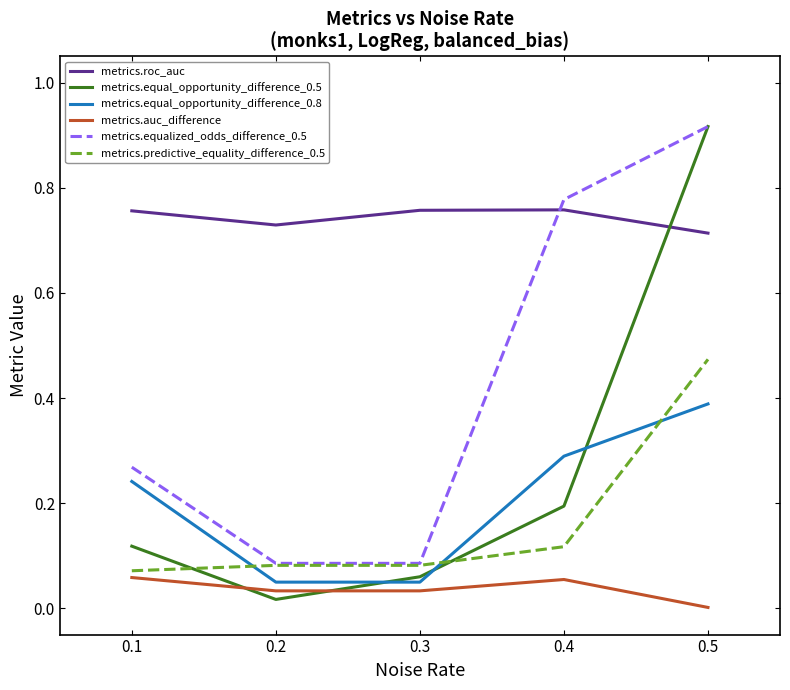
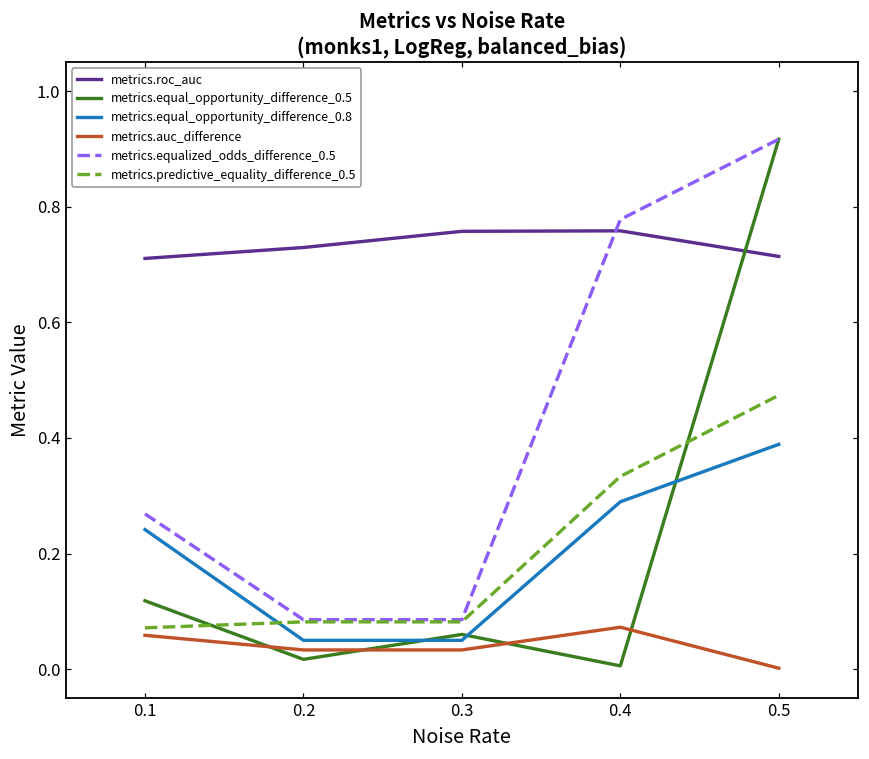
metrics.roc_auc, 0.1: 0.76 -> 0.71
metrics.equal_opportunity_difference_0.5, 0.4: 0.19 -> 0.01
metrics.auc_difference, 0.4: 0.05 -> 0.07
metrics.predictive_equality_difference_0.5, 0.4: 0.12 -> 0.33
